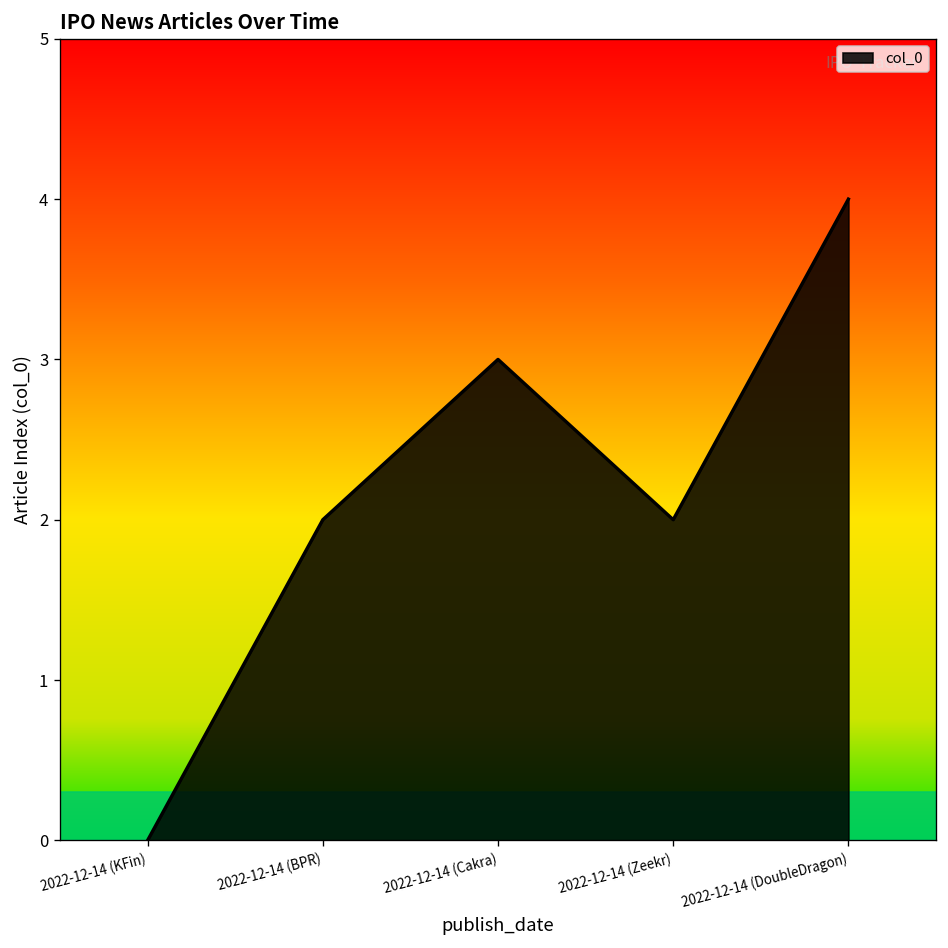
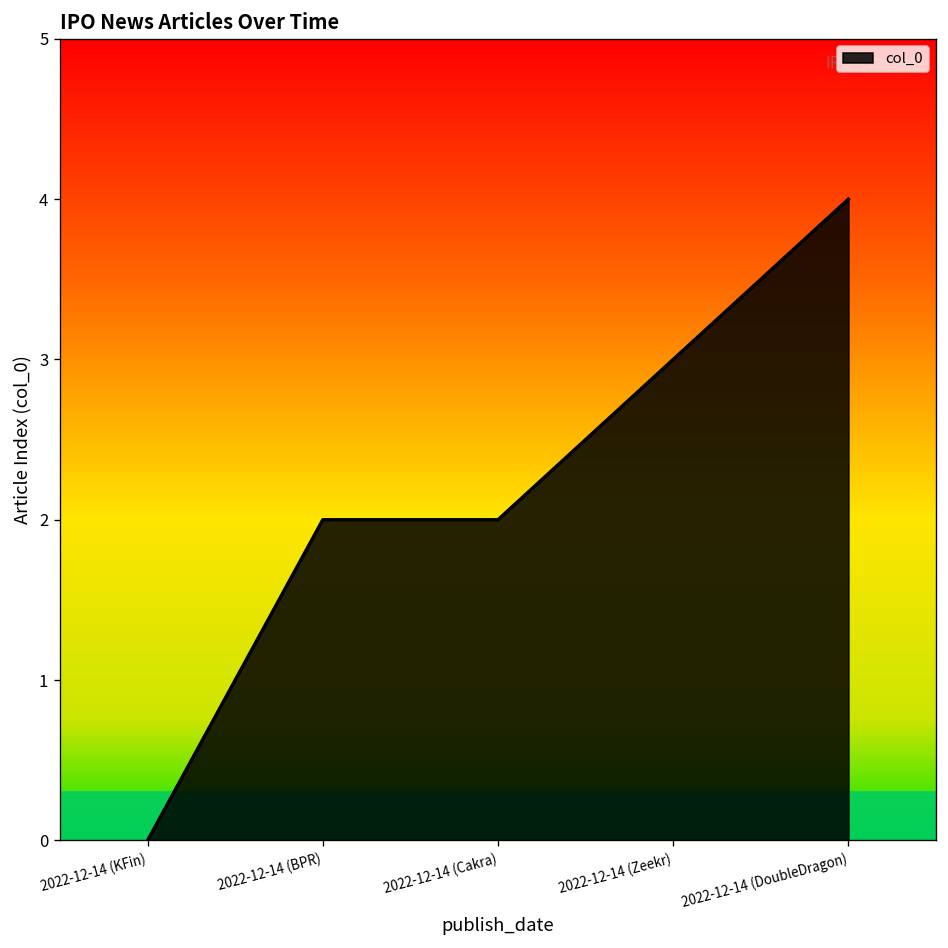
2022-12-14 (Cakra): 3 -> 2
2022-12-14 (Zeekr): 2 -> 3
